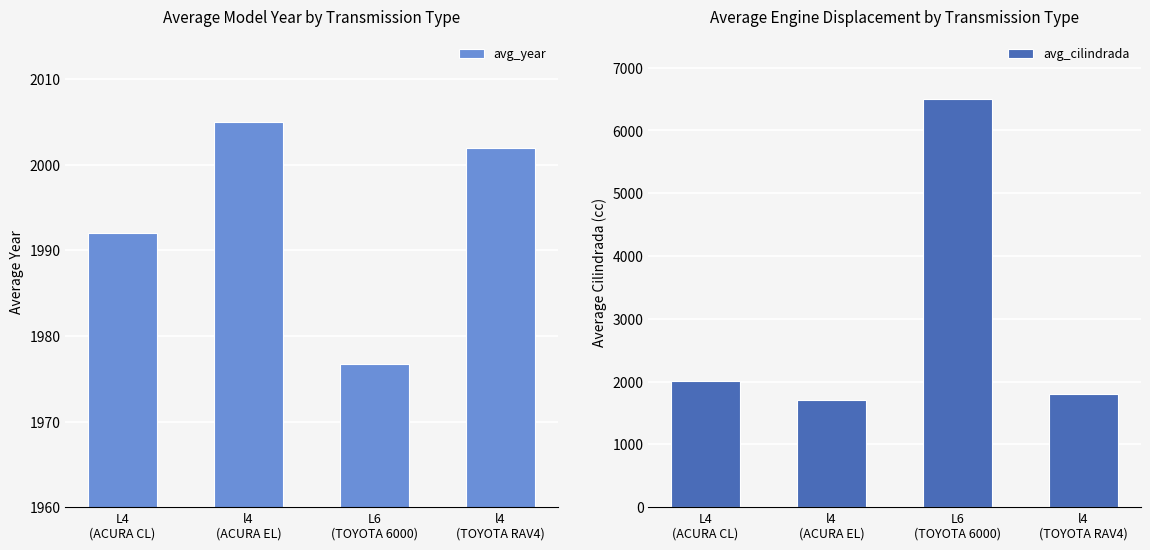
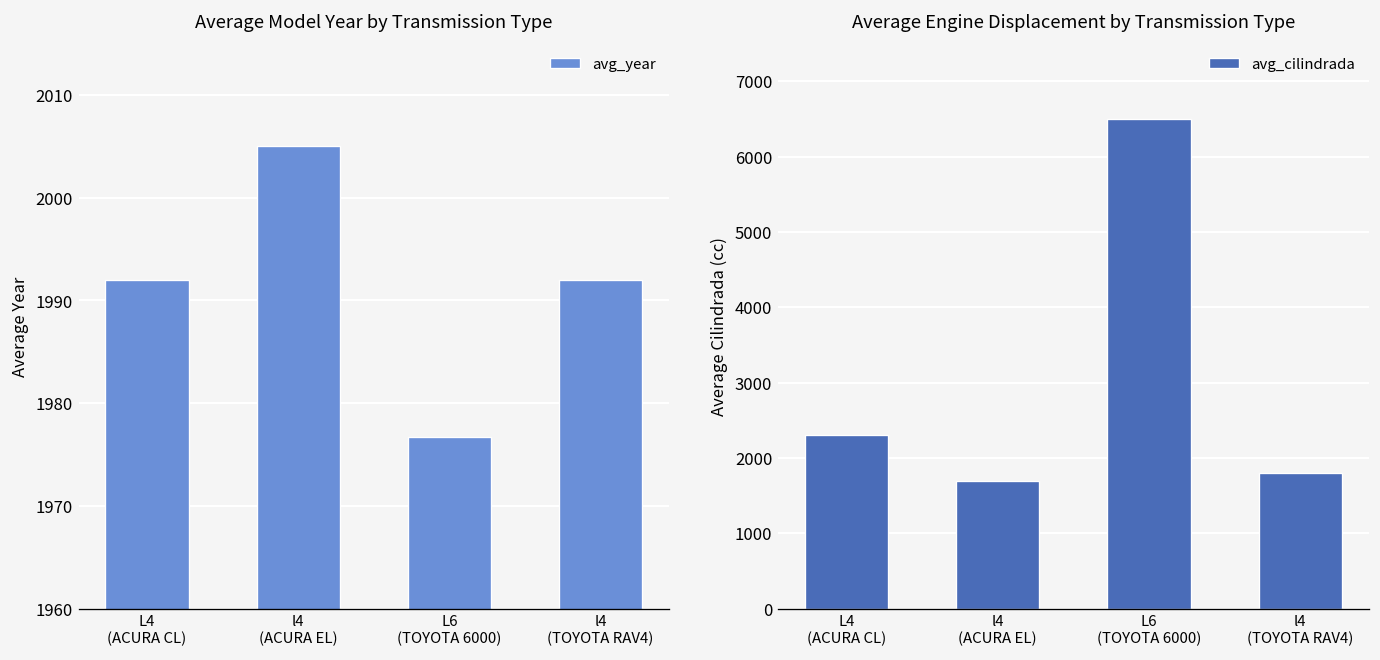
Average Model Year by Transmission Type, l4 (TOYOTA RAV4): 2002 -> 1992
Average Engine Displacement by Transmission Type, L4 (ACURA CL): 2000 -> 2300
